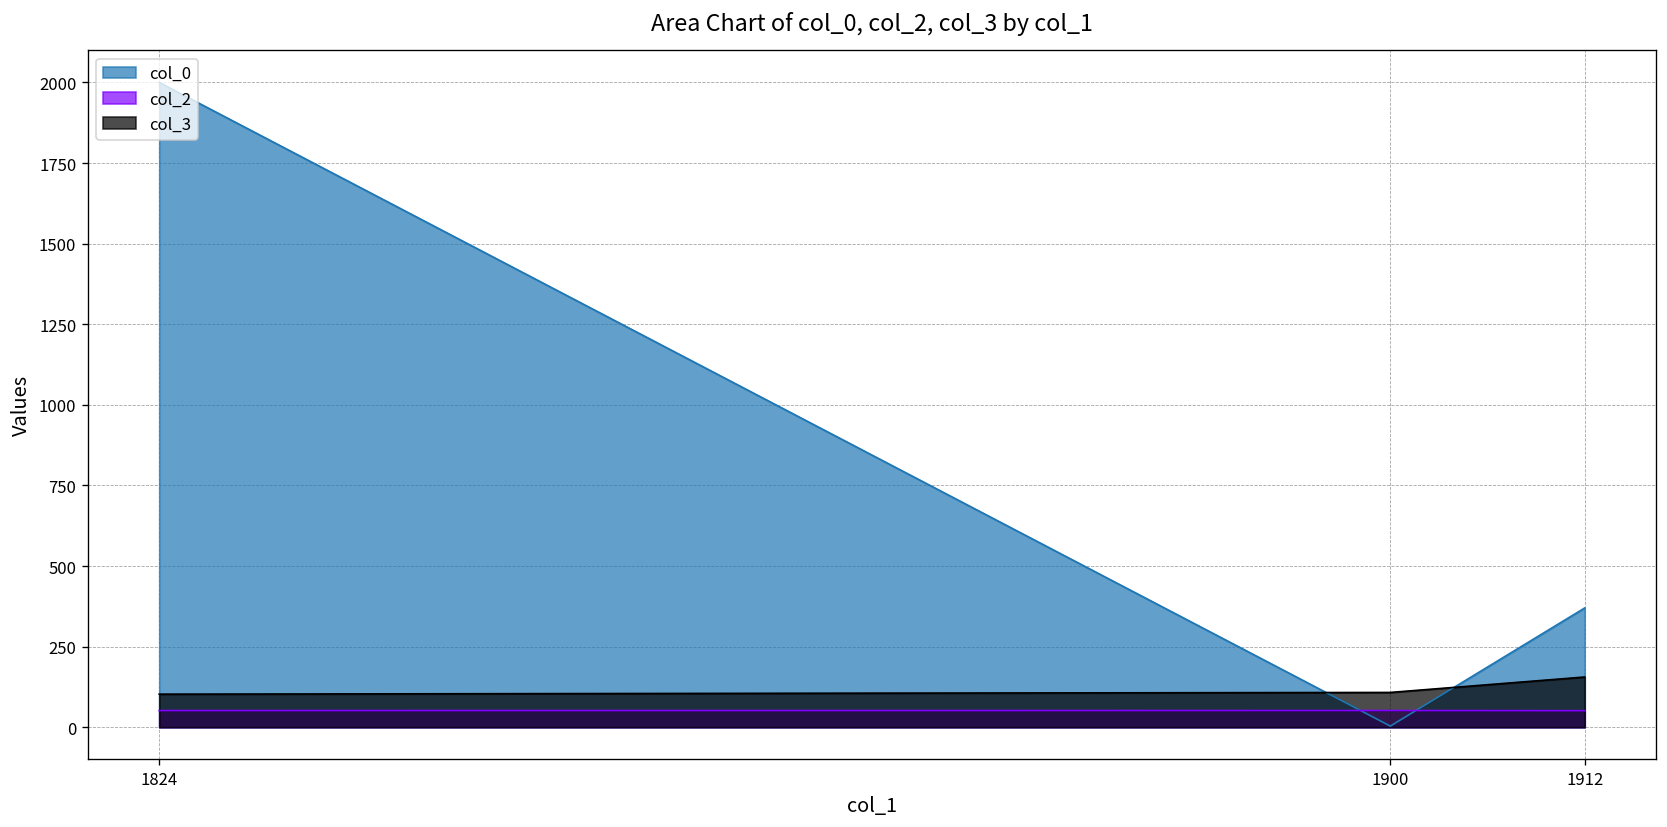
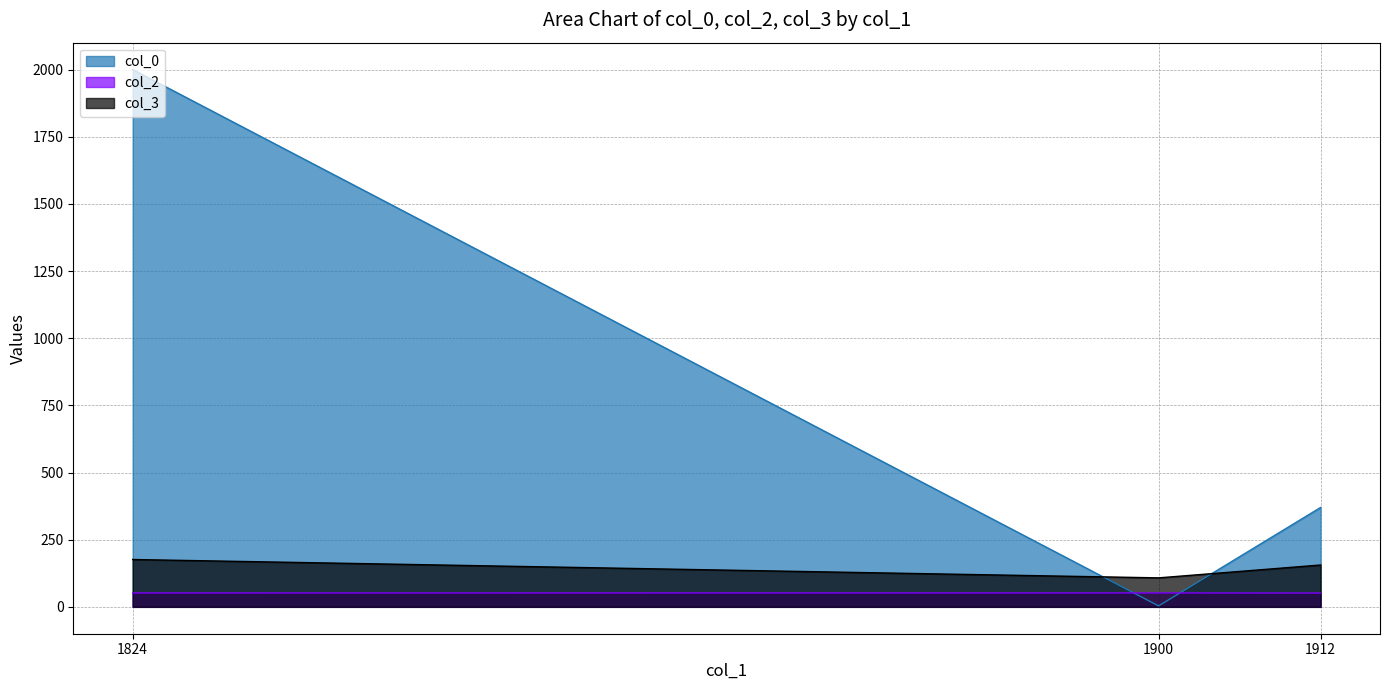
col_3, 1824: 100 -> 180
